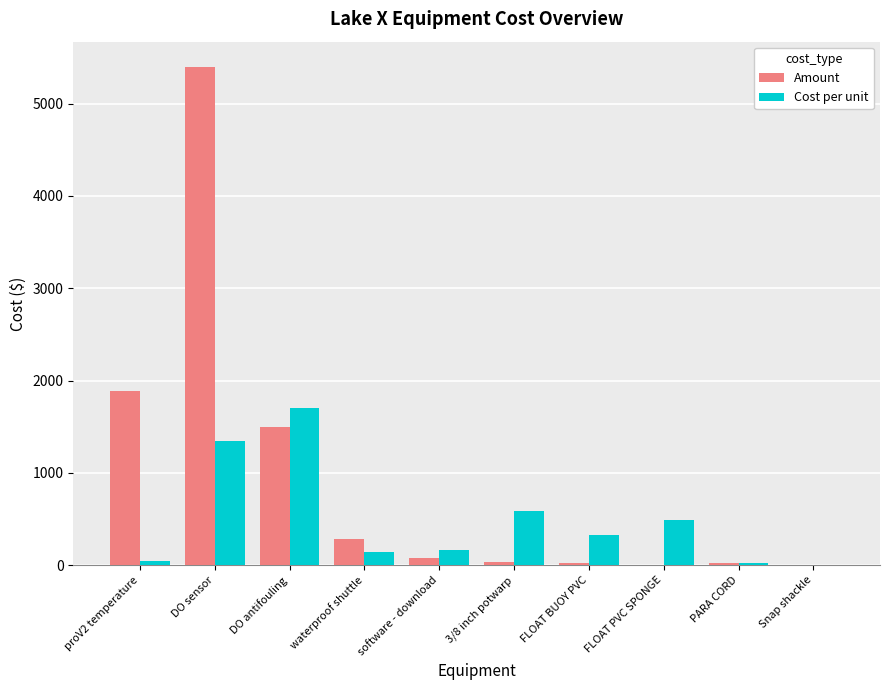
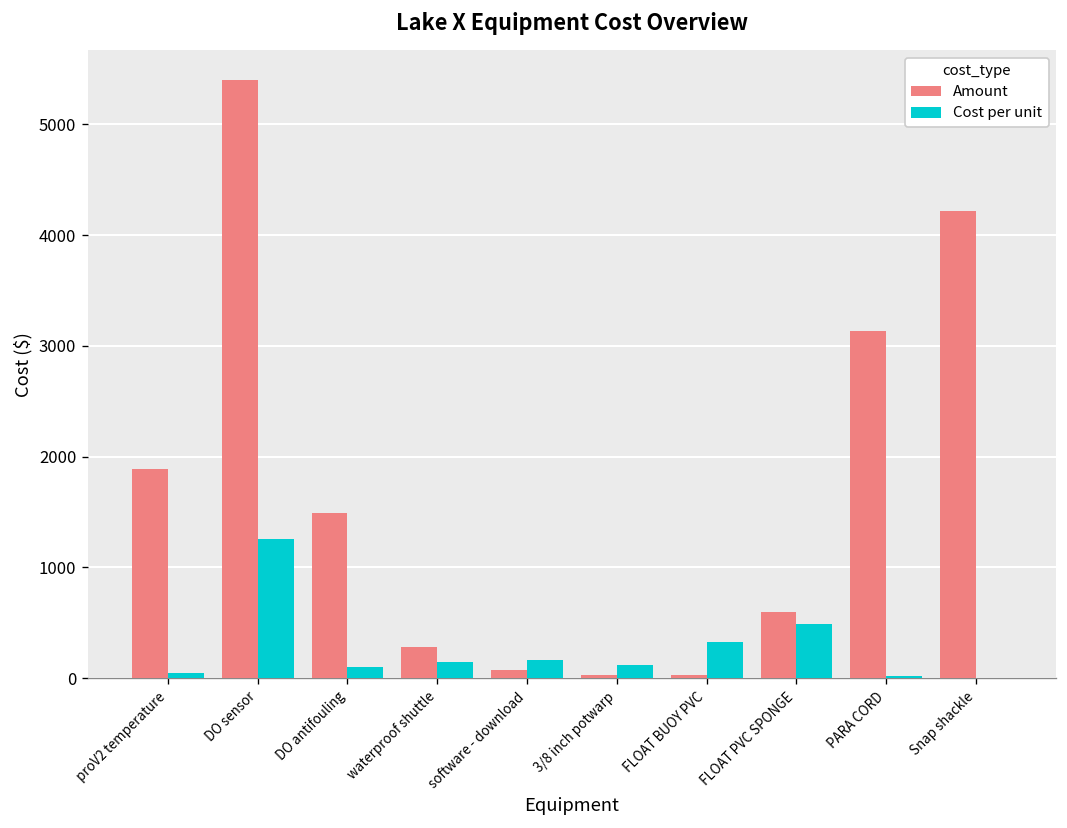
Cost per unit, DO sensor: 1400 -> 1300
Cost per unit, DO antifouling: 1700 -> 100
Cost per unit, 3/8 inch potwarp: 600 -> 100
Amount, FLOAT PVC SPONGE: 0 -> 600
Amount, PARA CORD: 0 -> 3100
Amount, Snap shackle: 0 -> 4200
